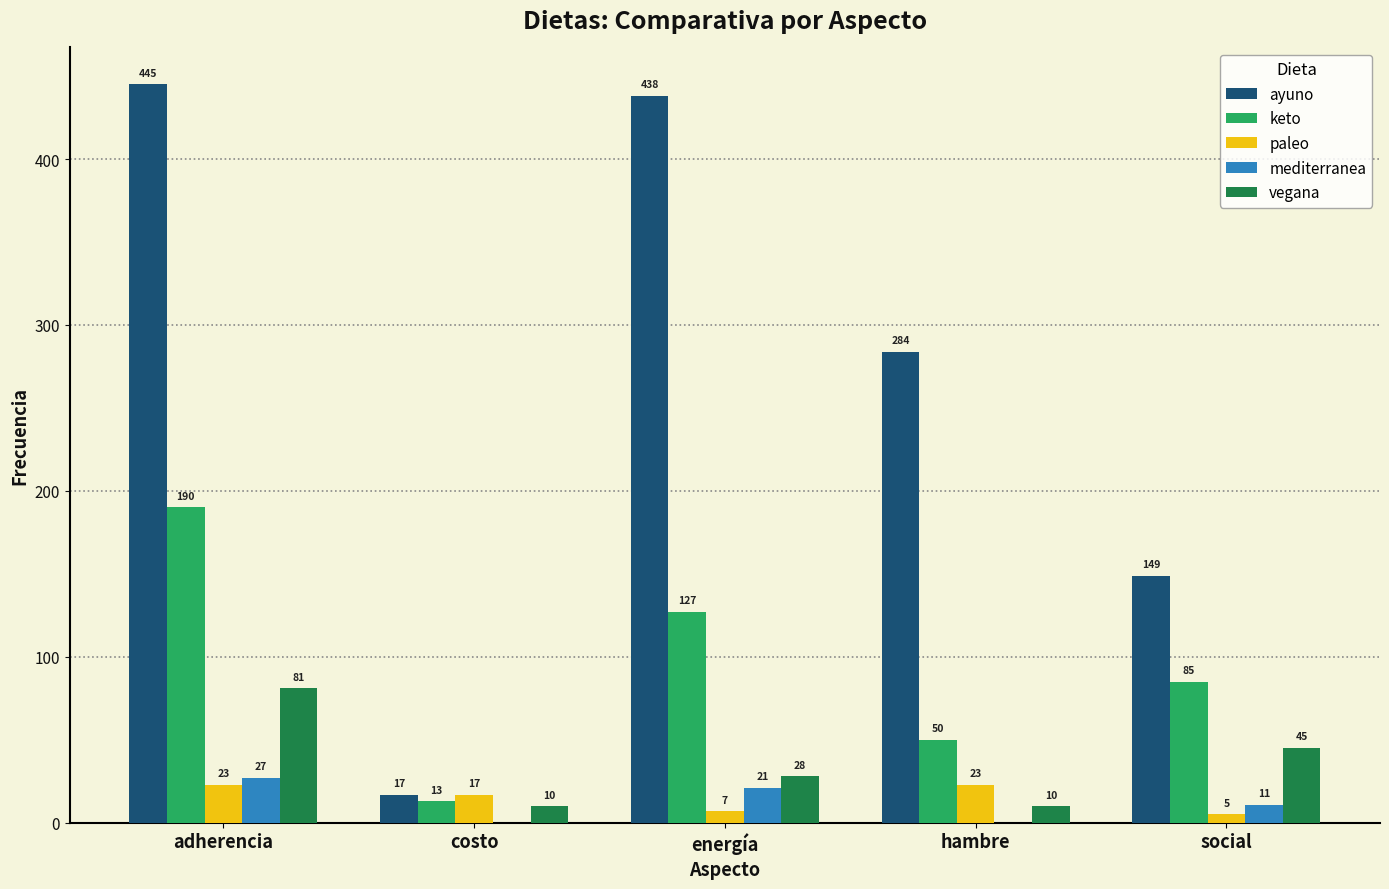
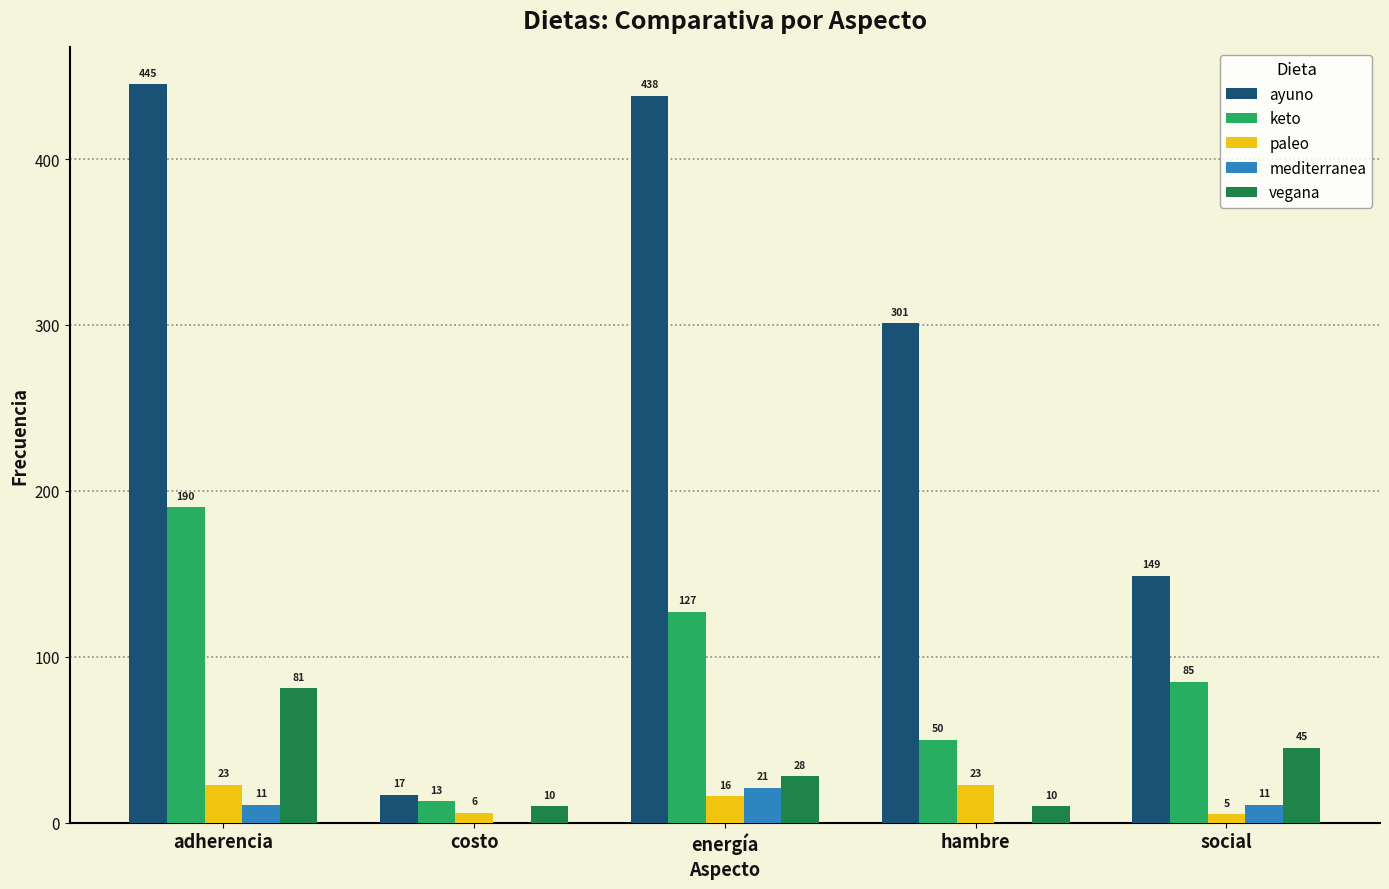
mediterranea, adherencia: 27 -> 11
paleo, costo: 17 -> 6
paleo, energía: 7 -> 16
ayuno, hambre: 284 -> 301
